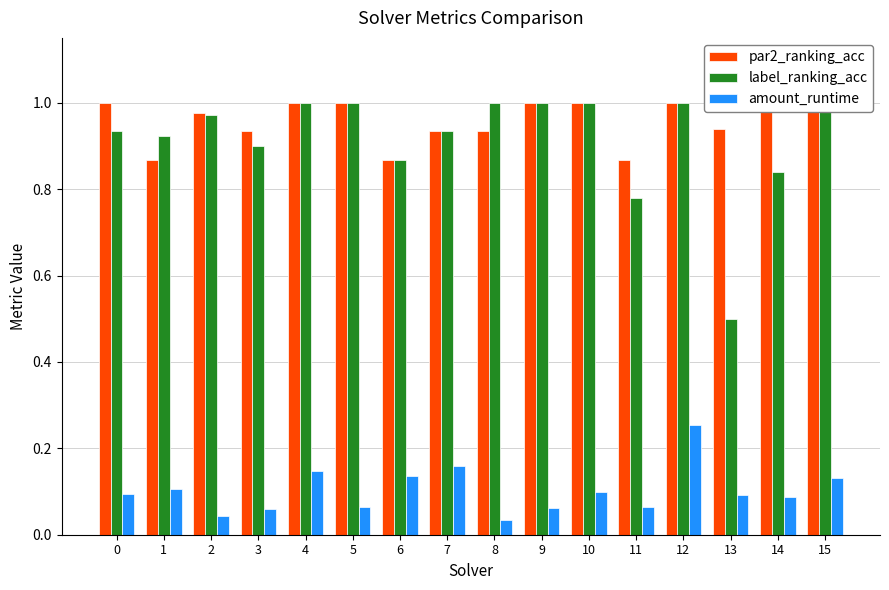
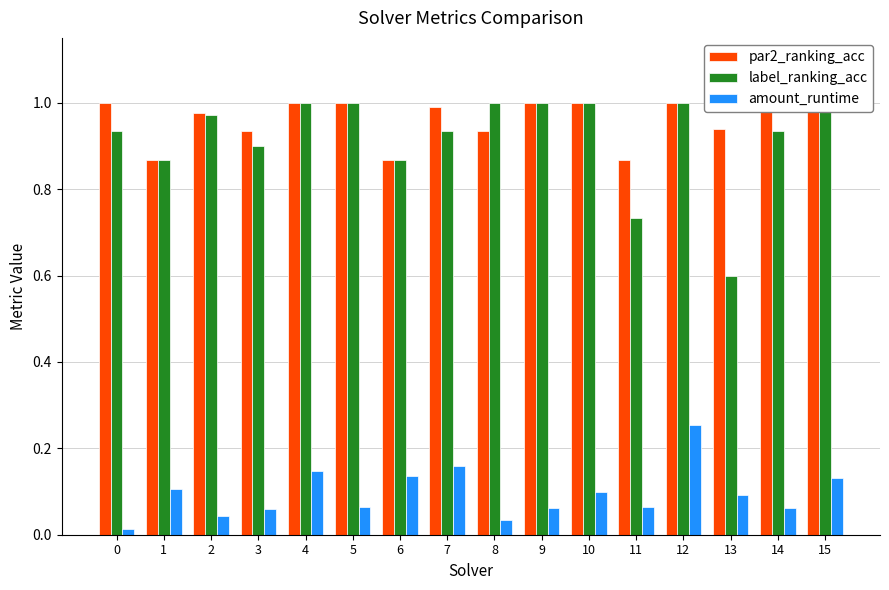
amount_runtime, 0: 0.09 -> 0.01
label_ranking_acc, 1: 0.92 -> 0.87
par2_ranking_acc, 7: 0.93 -> 0.99
label_ranking_acc, 11: 0.78 -> 0.73
label_ranking_acc, 13: 0.5 -> 0.6
label_ranking_acc, 14: 0.84 -> 0.93
amount_runtime, 14: 0.09 -> 0.06
